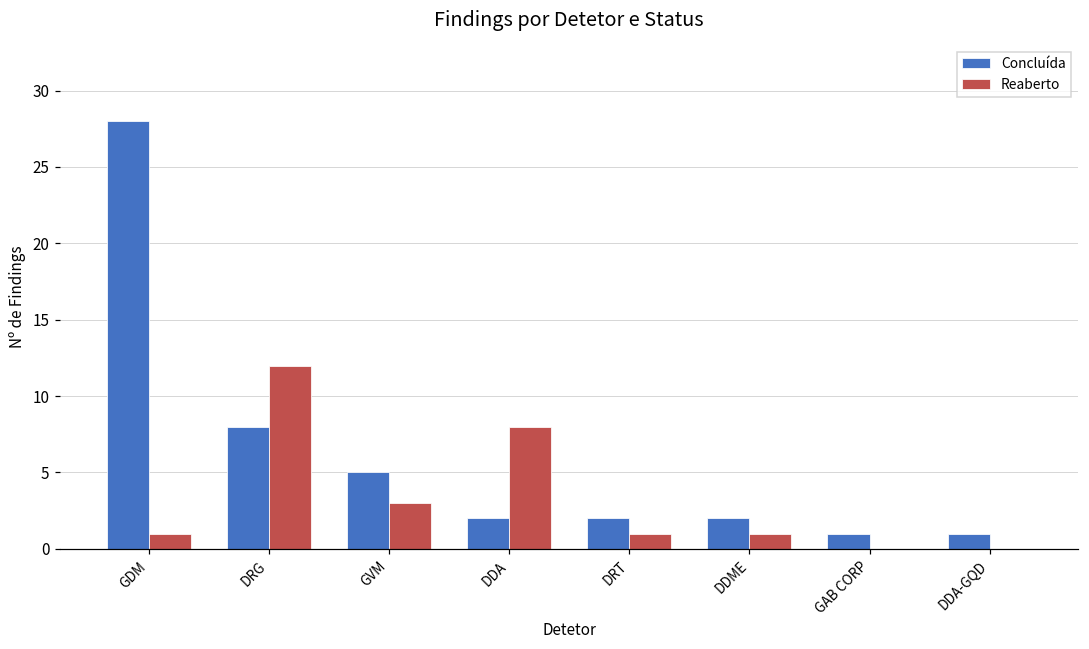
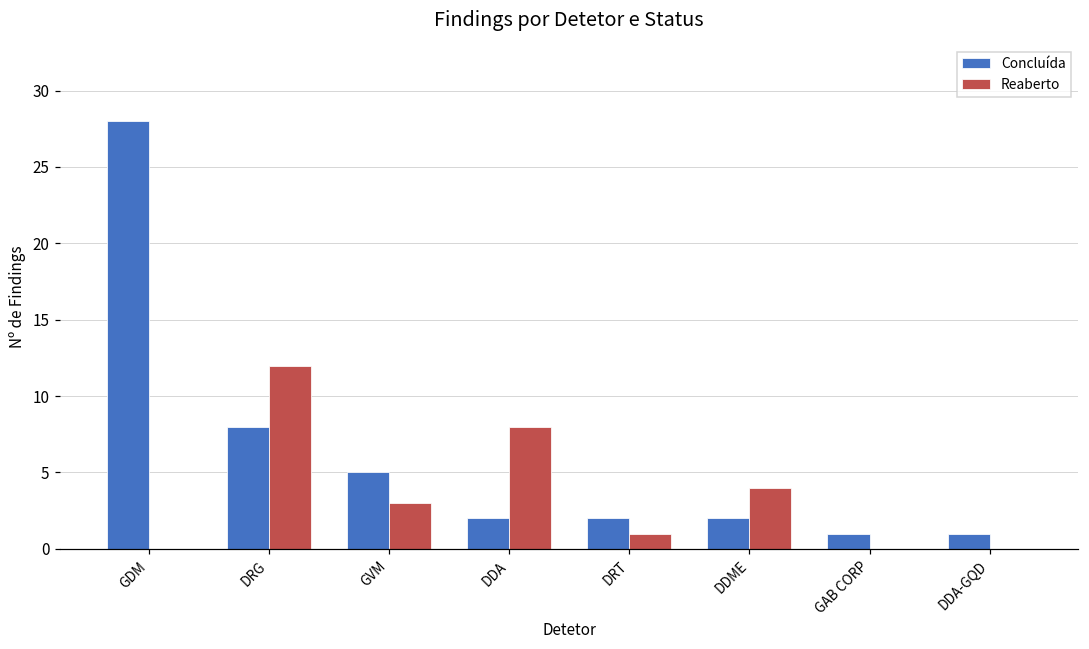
Reaberto, GDM: 1 -> 0
Reaberto, DDME: 1 -> 4
